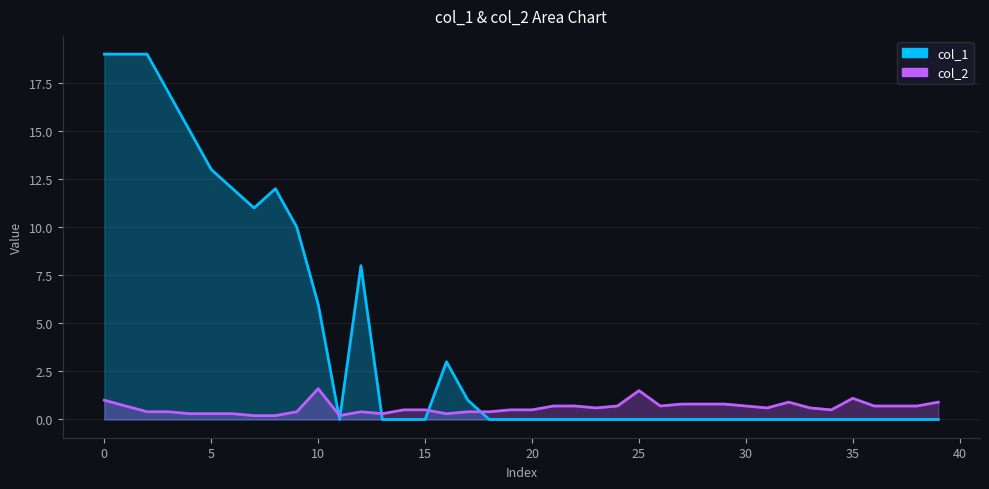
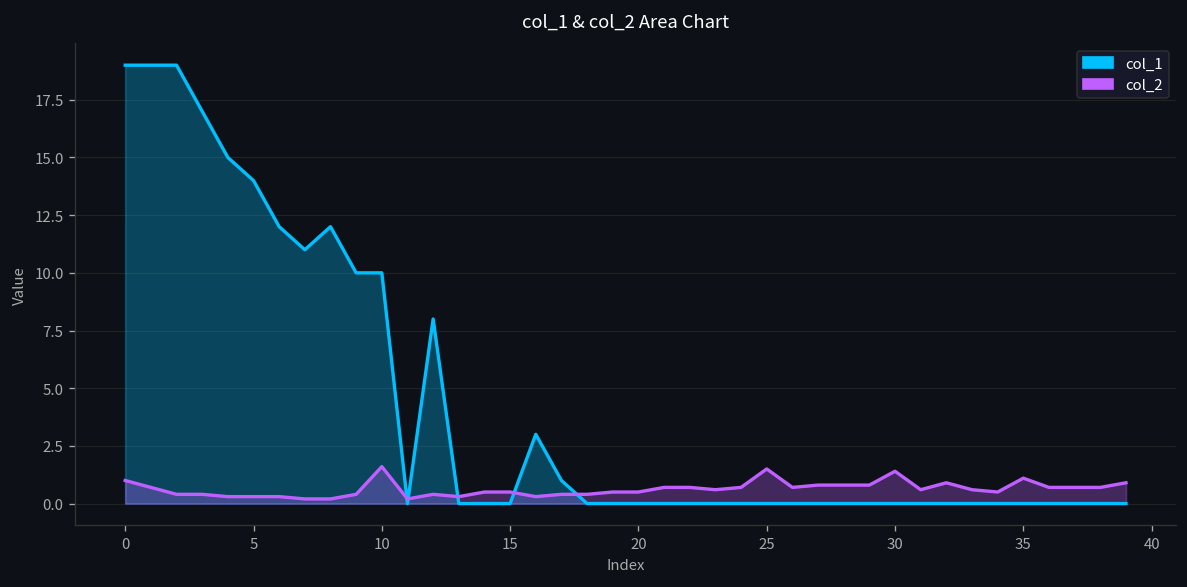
col_1, 5: 13 -> 14
col_1, 10: 6 -> 10
col_2, 30: 0.7 -> 1.4
